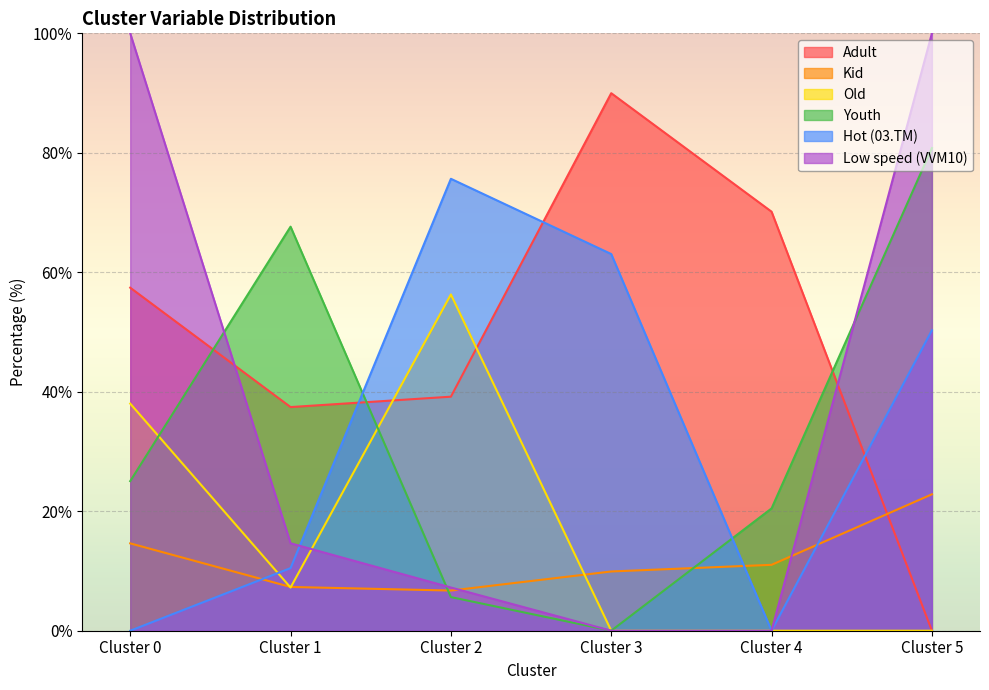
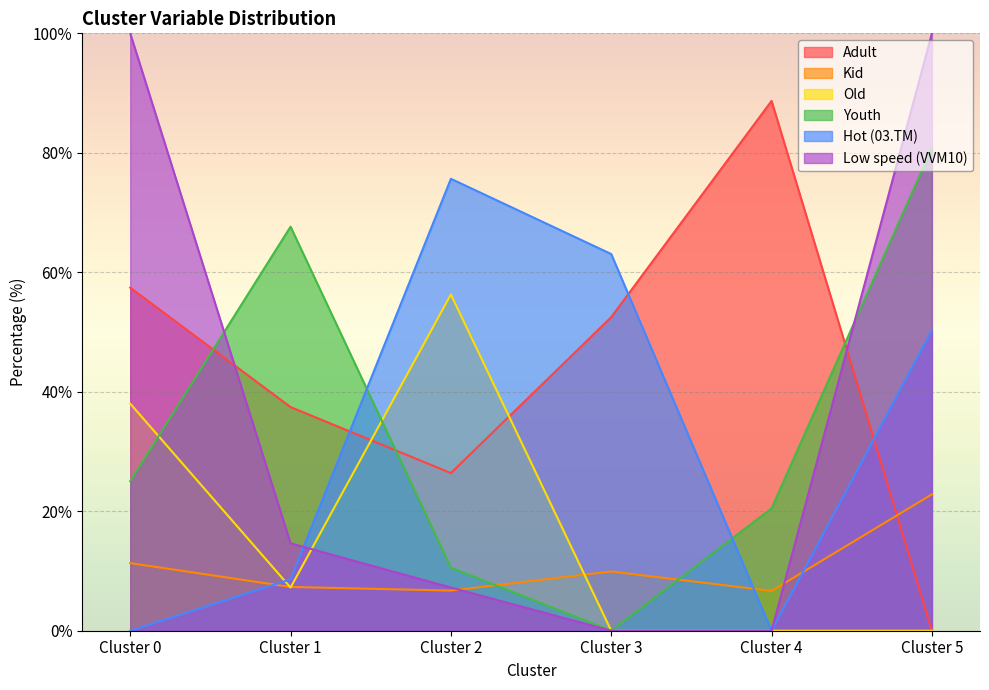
Kid, Cluster 0: 15% -> 11%
Hot (03.TM), Cluster 1: 10% -> 9%
Adult, Cluster 2: 39% -> 26%
Youth, Cluster 2: 6% -> 11%
Adult, Cluster 3: 90% -> 52%
Adult, Cluster 4: 70% -> 89%
Kid, Cluster 4: 11% -> 7%
